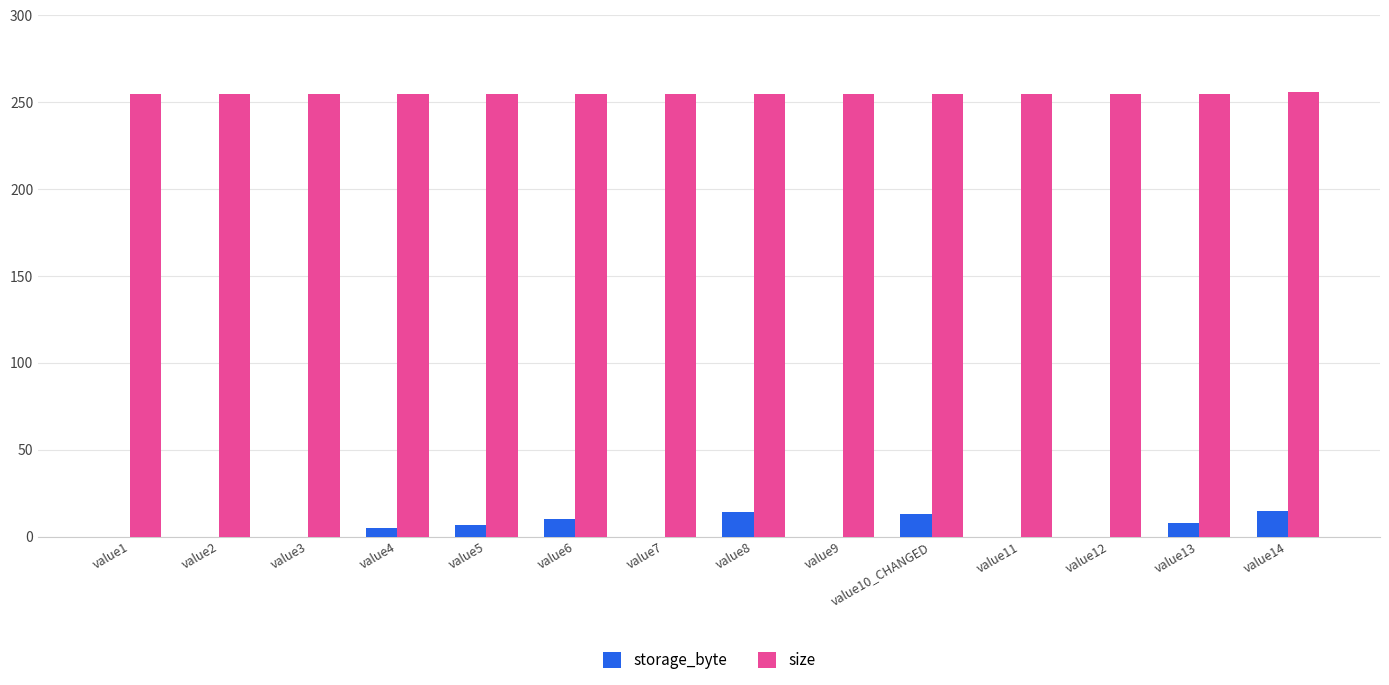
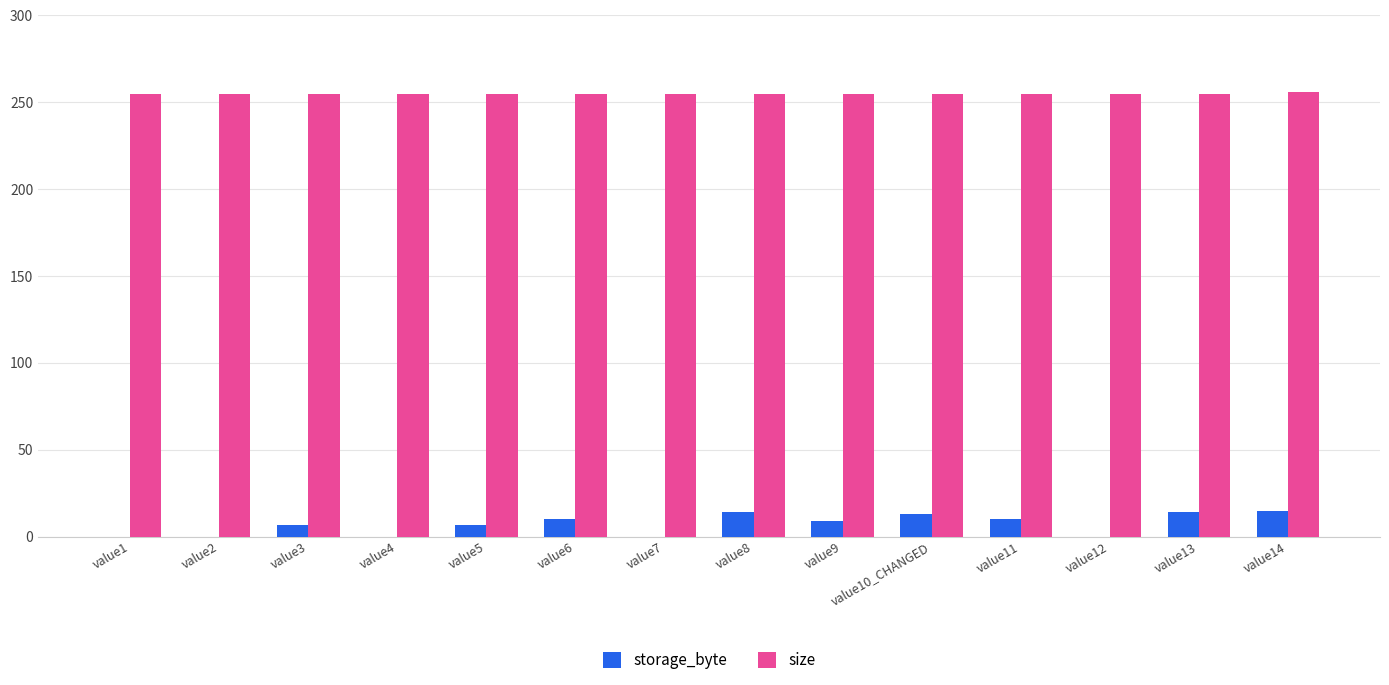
storage_byte, value3: 0 -> 7
storage_byte, value4: 5 -> 0
storage_byte, value9: 0 -> 9
storage_byte, value11: 0 -> 10
storage_byte, value13: 8 -> 14
